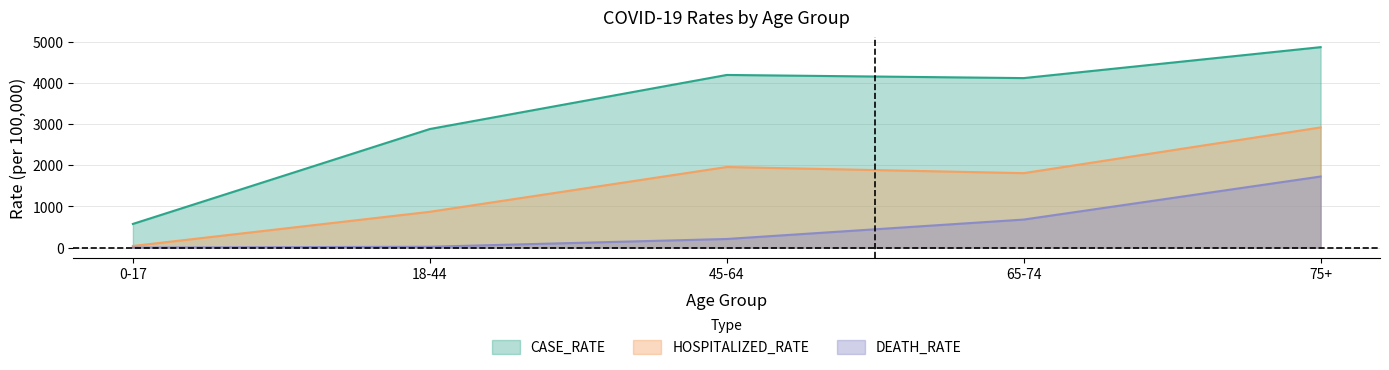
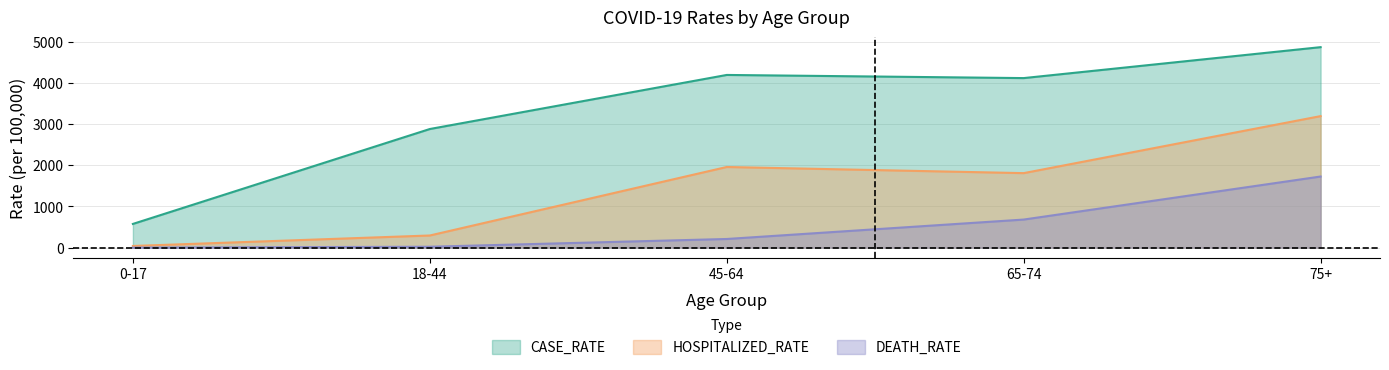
HOSPITALIZED_RATE, 18-44: 900 -> 300
HOSPITALIZED_RATE, 75+: 2900 -> 3200
